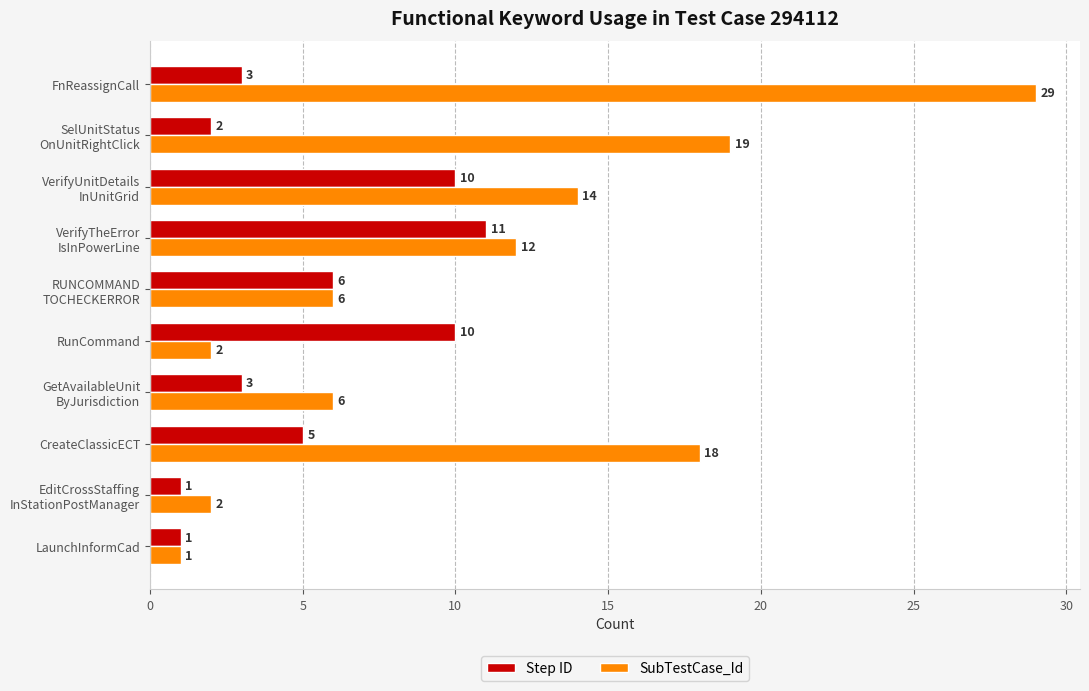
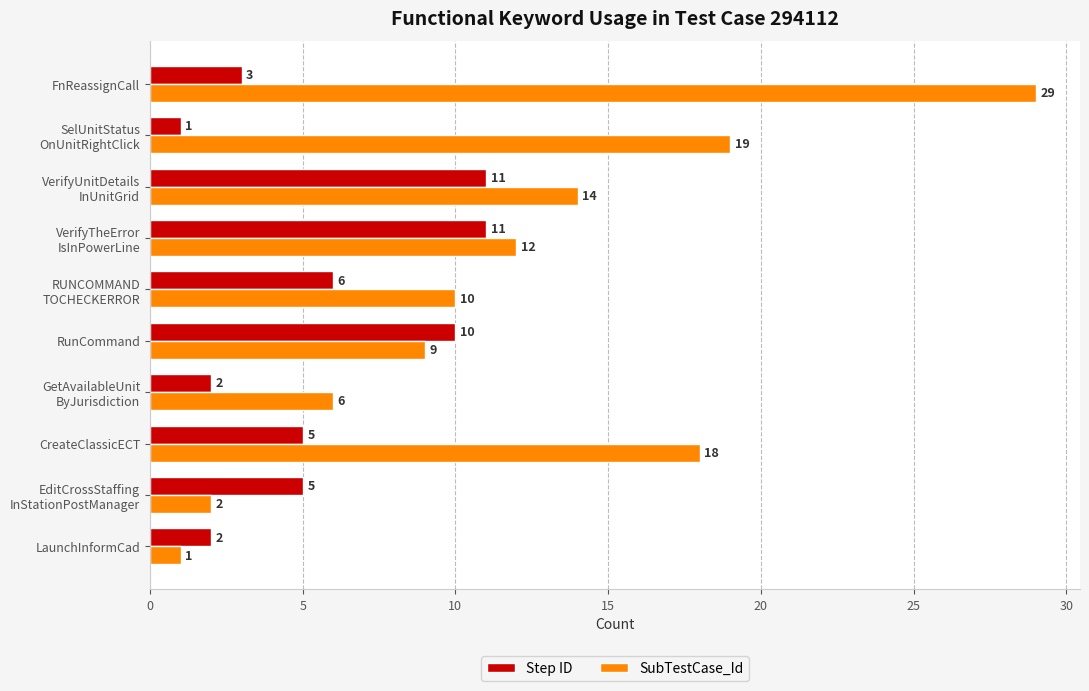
Step ID, SelUnitStatus OnUnitRightClick: 2 -> 1
Step ID, VerifyUnitDetails InUnitGrid: 10 -> 11
SubTestCase_Id, RUNCOMMAND TOCHECKERROR: 6 -> 10
SubTestCase_Id, RunCommand: 2 -> 9
Step ID, GetAvailableUnit ByJurisdiction: 3 -> 2
Step ID, EditCrossStaffing InStationPostManager: 1 -> 5
Step ID, LaunchInformCad: 1 -> 2
